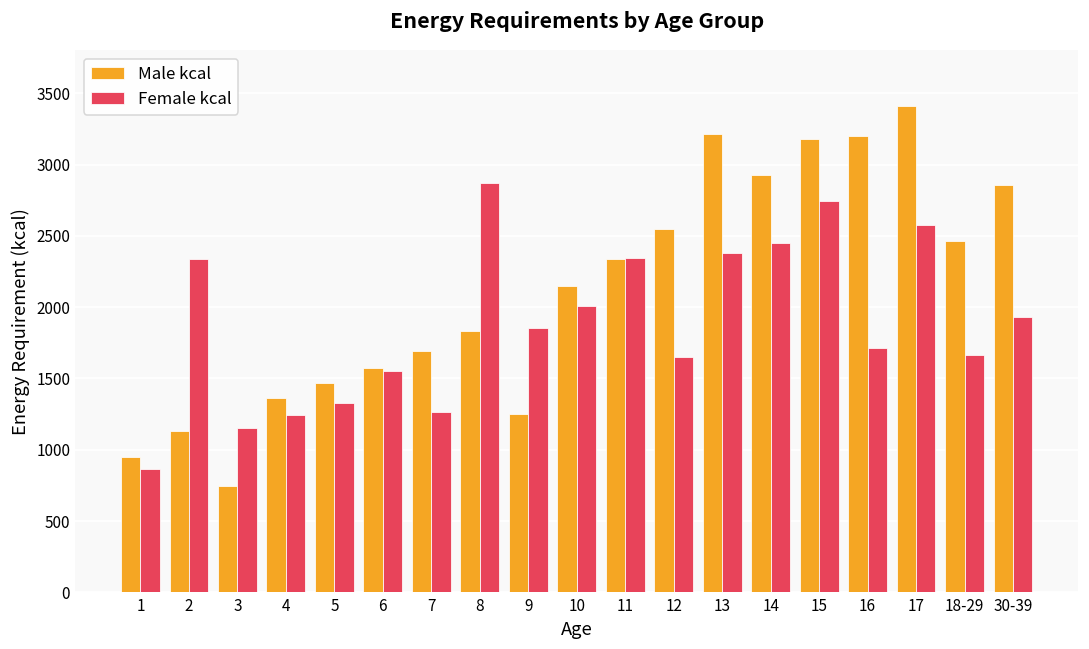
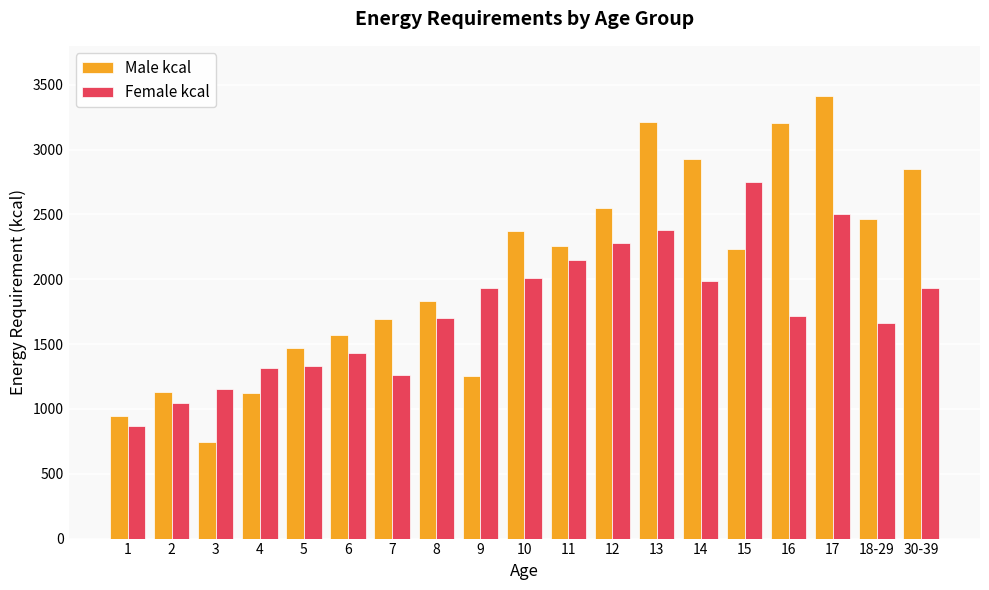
Female kcal, 2: 2340 -> 1050
Male kcal, 4: 1360 -> 1130
Female kcal, 4: 1240 -> 1320
Female kcal, 6: 1550 -> 1430
Female kcal, 8: 2870 -> 1700
Female kcal, 9: 1850 -> 1930
Male kcal, 10: 2150 -> 2380
Male kcal, 11: 2340 -> 2260
Female kcal, 11: 2350 -> 2150
Female kcal, 12: 1650 -> 2280
Female kcal, 14: 2450 -> 1980
Male kcal, 15: 3180 -> 2240
Female kcal, 17: 2580 -> 2500
